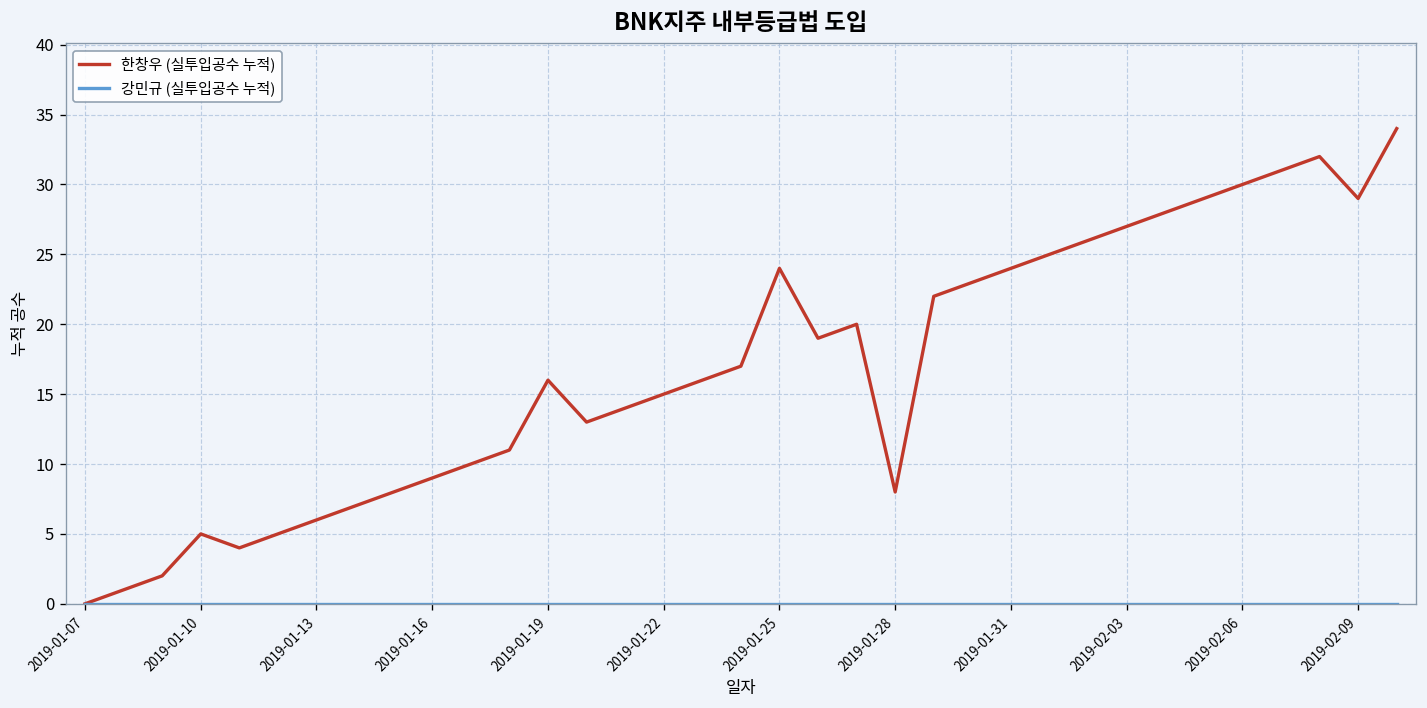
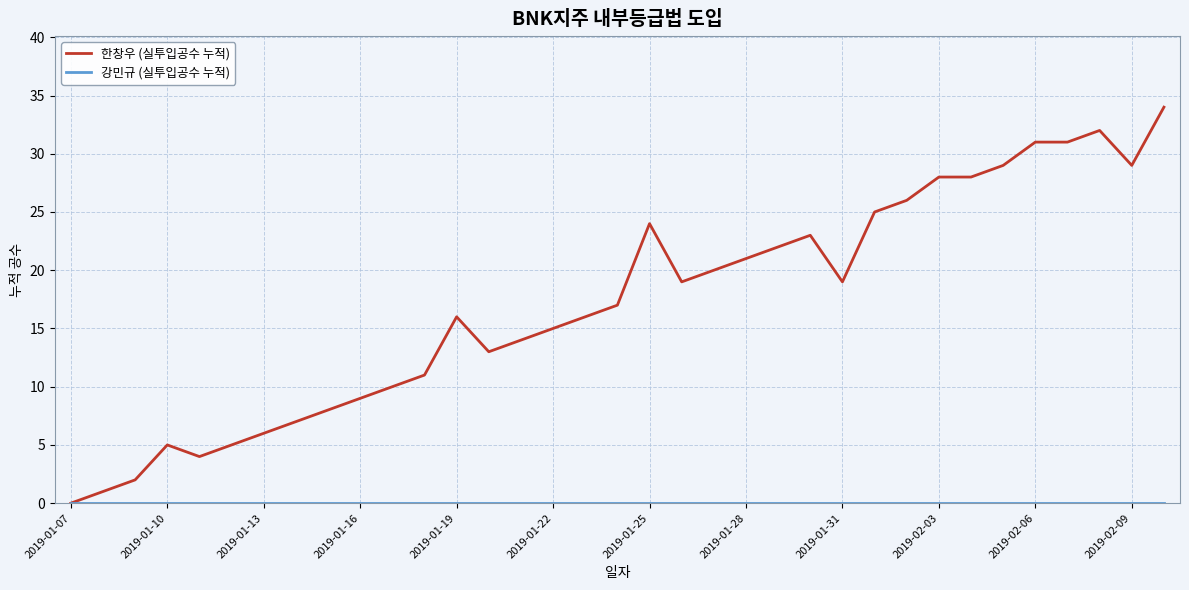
한창우 (실투입공수 누적), 2019-01-28: 8 -> 21
한창우 (실투입공수 누적), 2019-01-31: 24 -> 19
한창우 (실투입공수 누적), 2019-02-03: 27 -> 28
한창우 (실투입공수 누적), 2019-02-06: 30 -> 31
